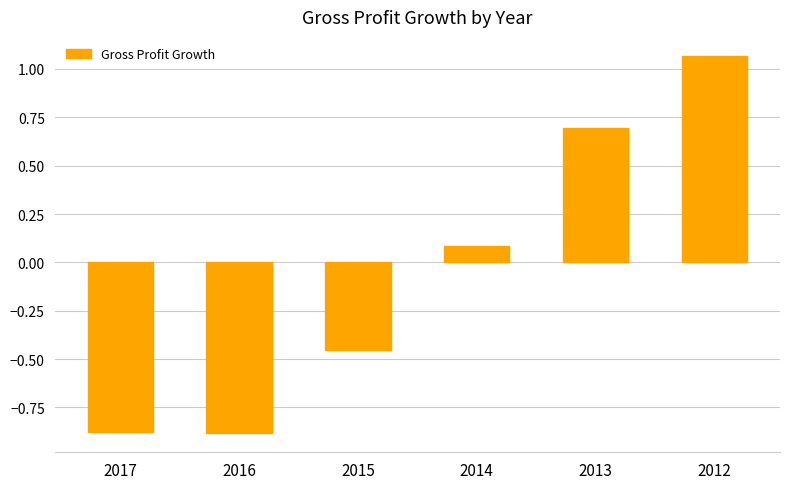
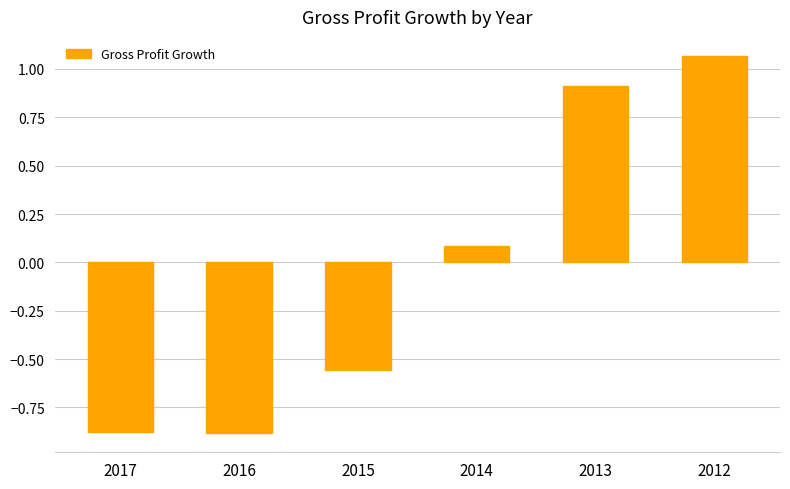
2015: -0.45 -> -0.56
2013: 0.69 -> 0.91
